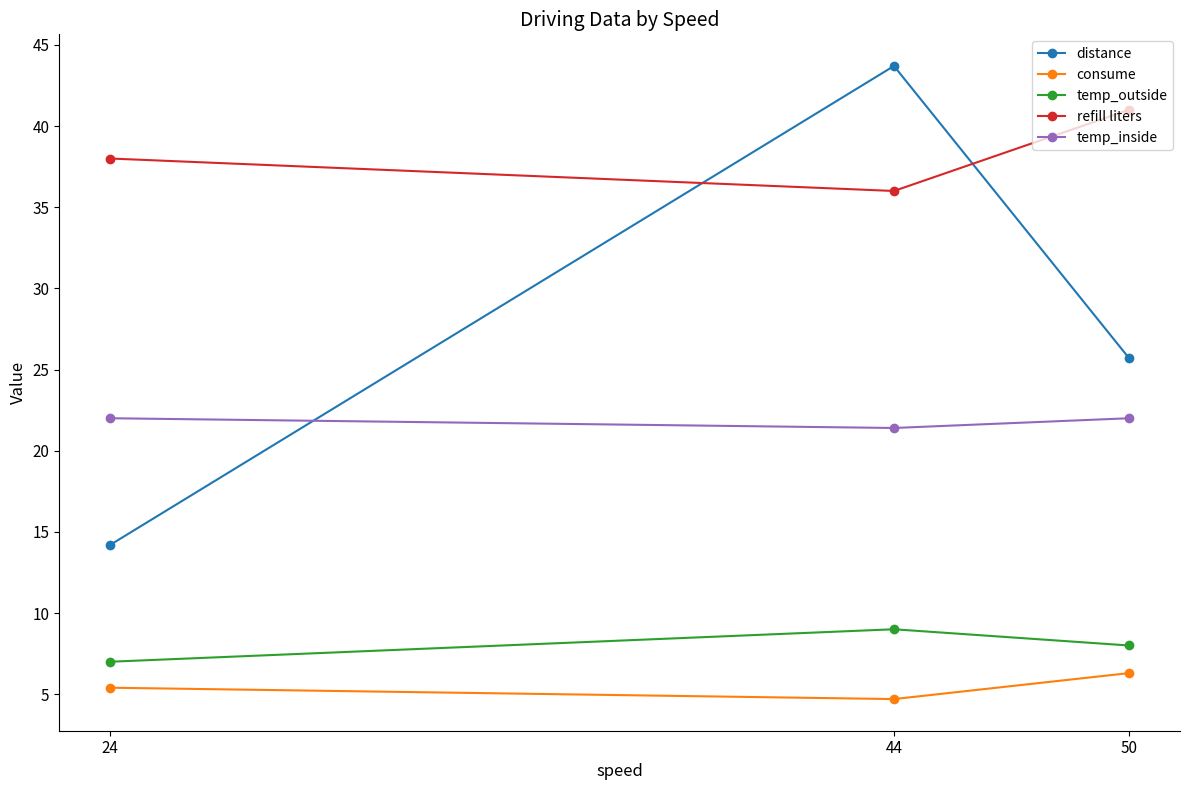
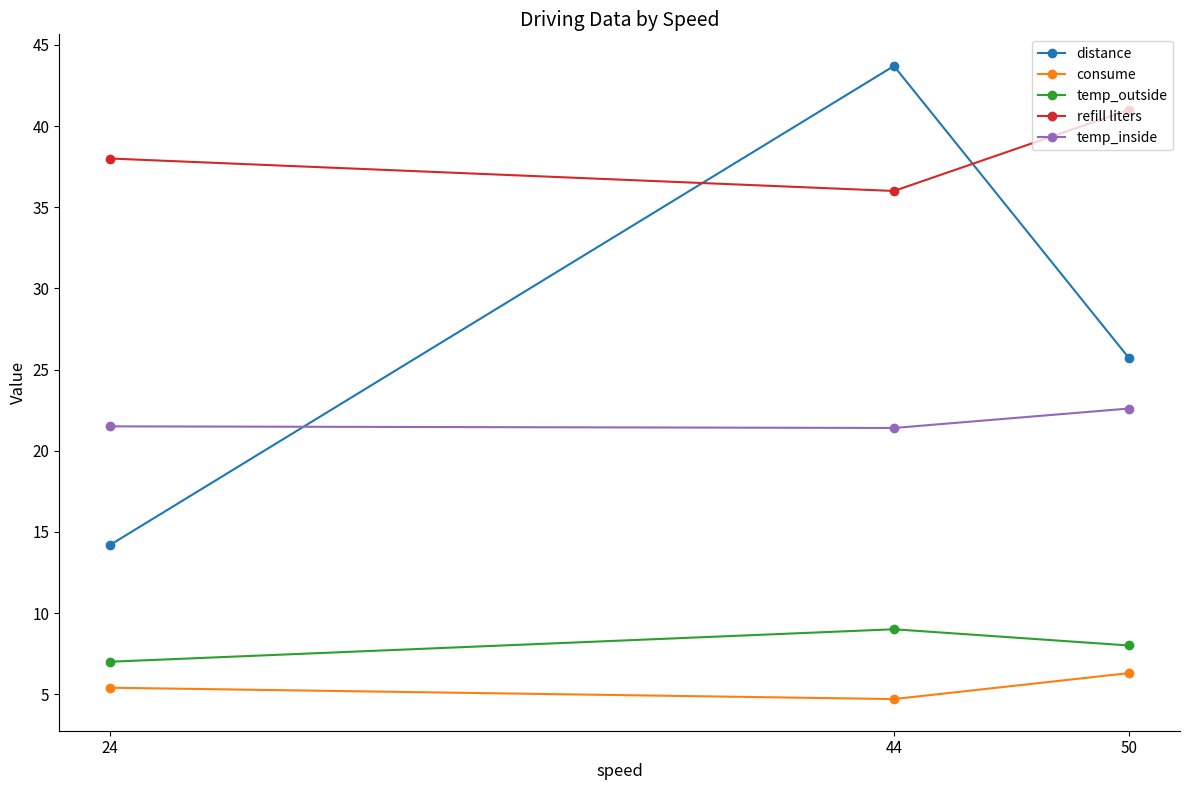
temp_inside, 24: 22.0 -> 21.5
temp_inside, 50: 22.0 -> 22.6
